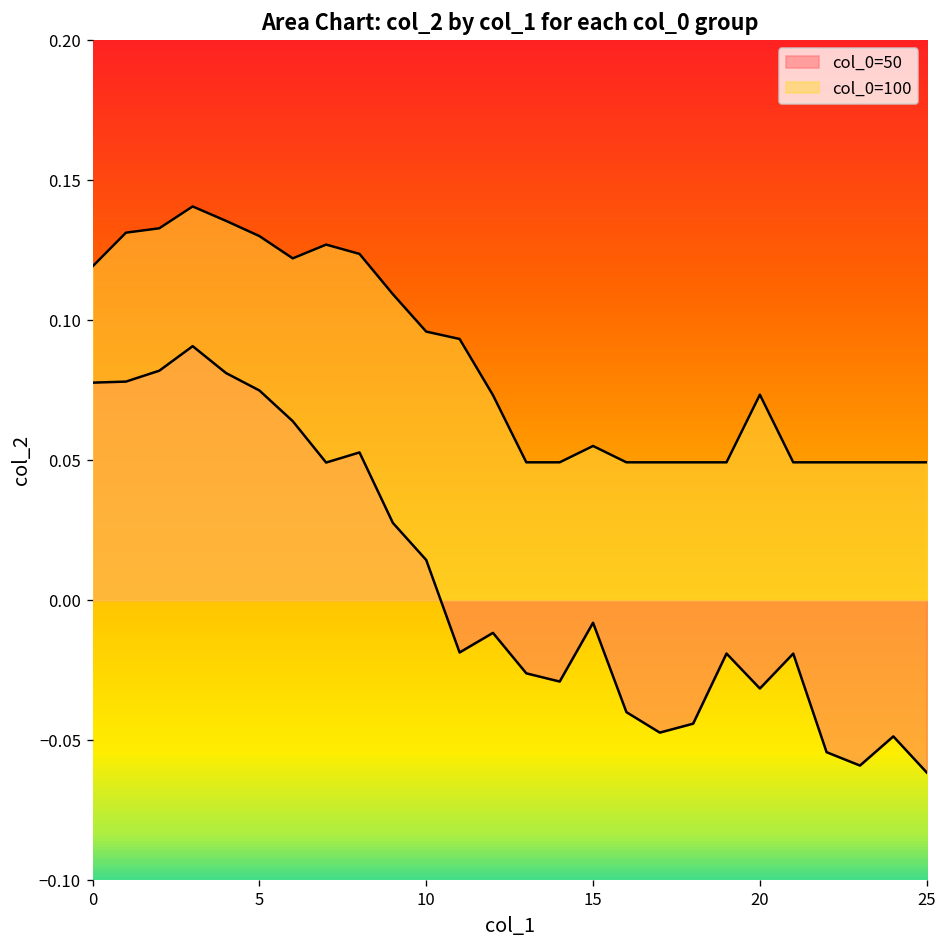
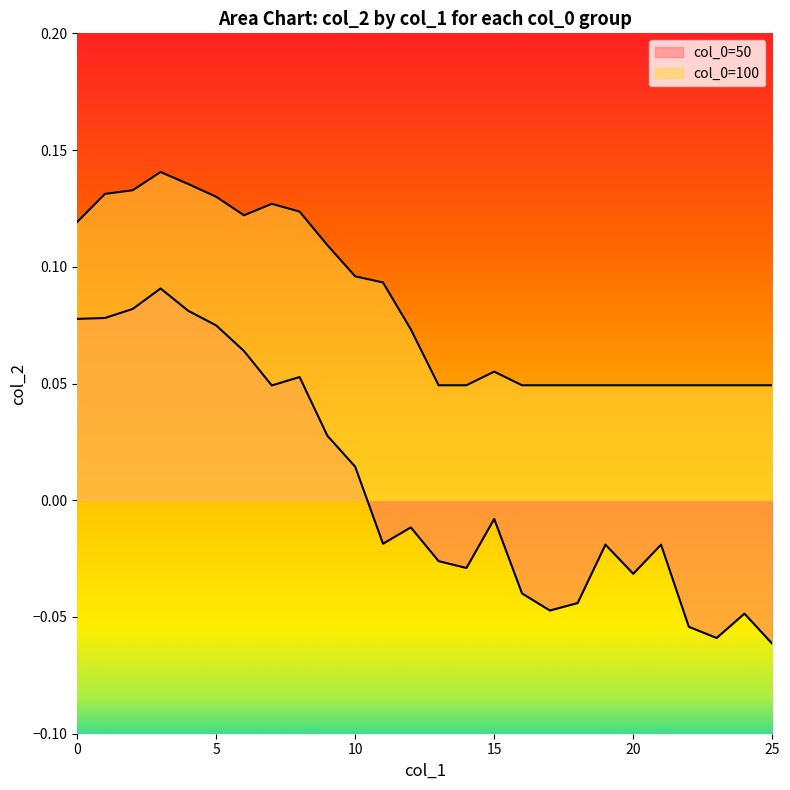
col_0=100, 20: 0.073 -> 0.049
